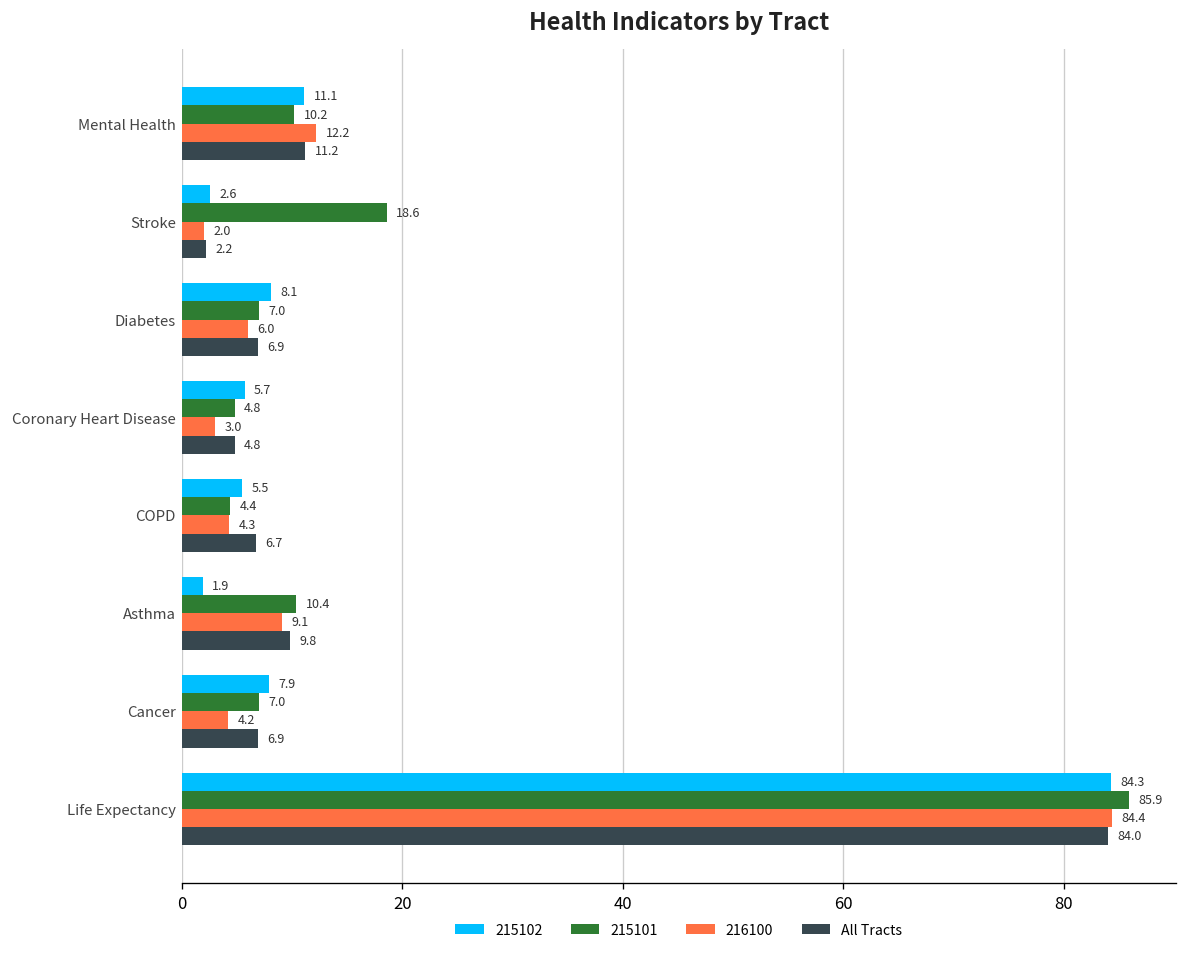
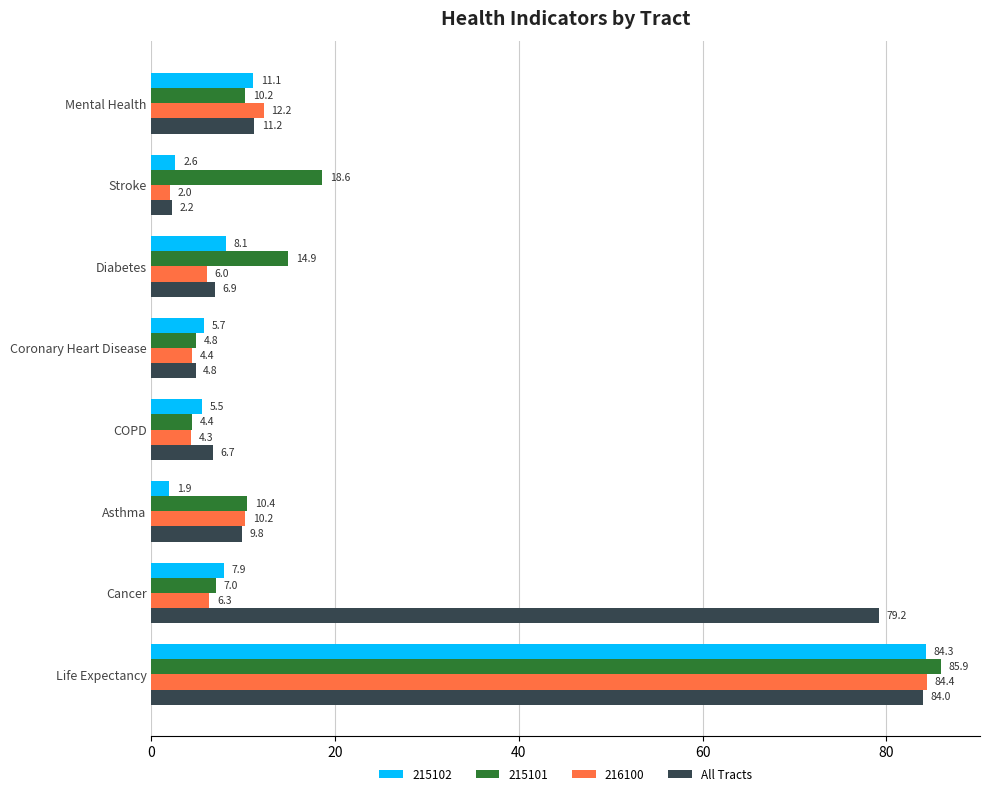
215101, Diabetes: 7.0 -> 14.9
216100, Coronary Heart Disease: 3.0 -> 4.4
216100, Asthma: 9.1 -> 10.2
216100, Cancer: 4.2 -> 6.3
All Tracts, Cancer: 6.9 -> 79.2
